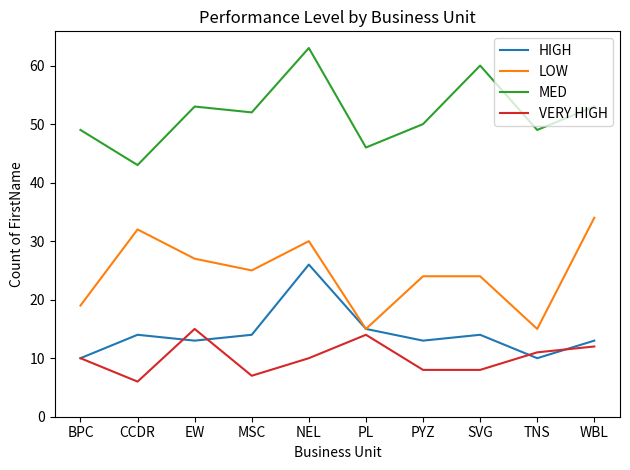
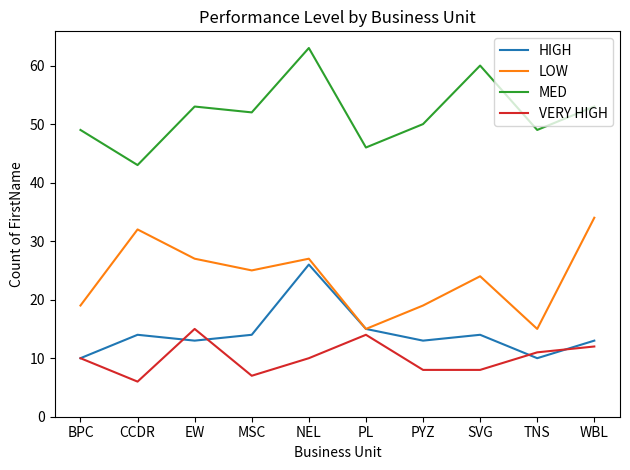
LOW, NEL: 30 -> 27
LOW, PYZ: 24 -> 19
